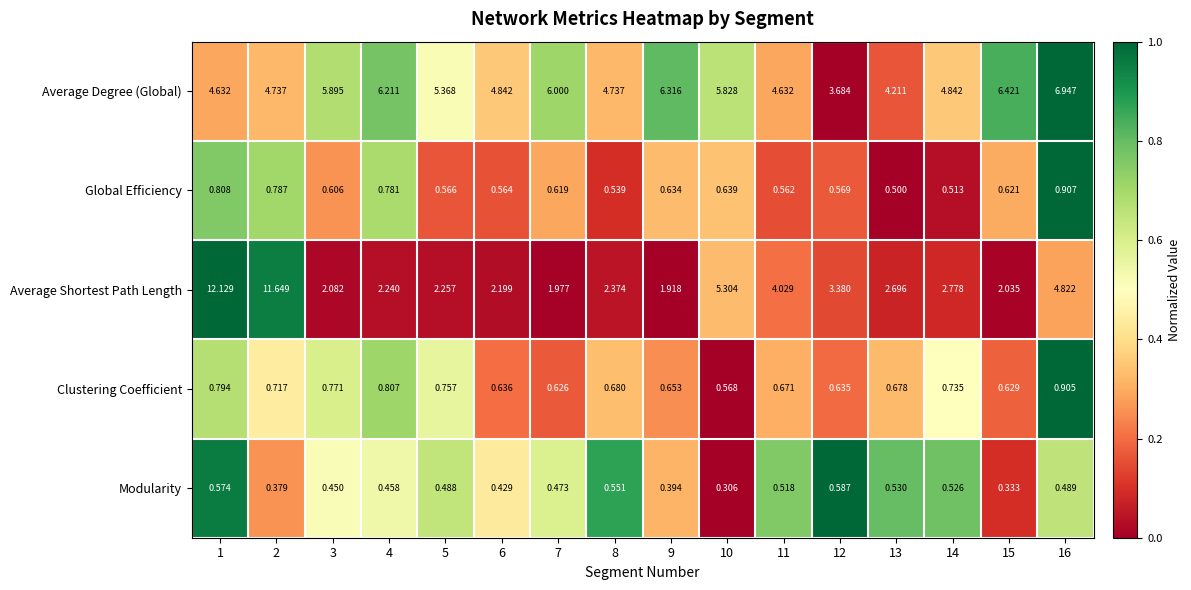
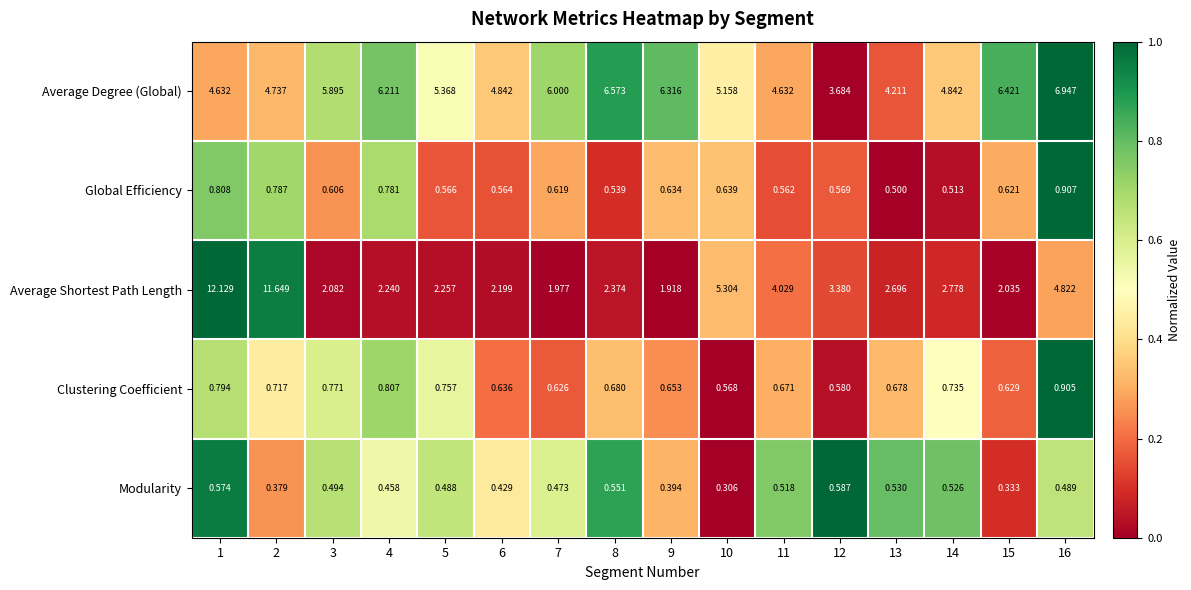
Average Degree (Global), 8: 4.737 -> 6.573
Average Degree (Global), 10: 5.828 -> 5.158
Clustering Coefficient, 12: 0.635 -> 0.580
Modularity, 3: 0.450 -> 0.494
